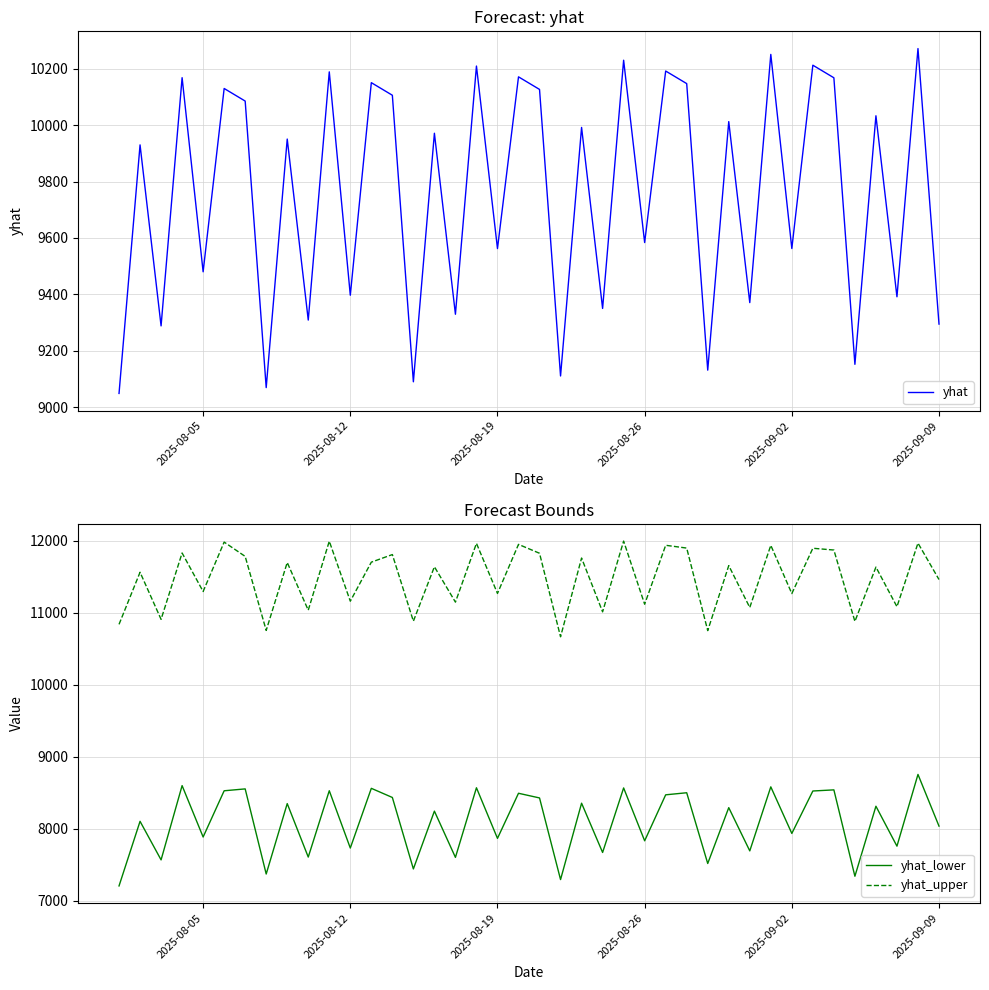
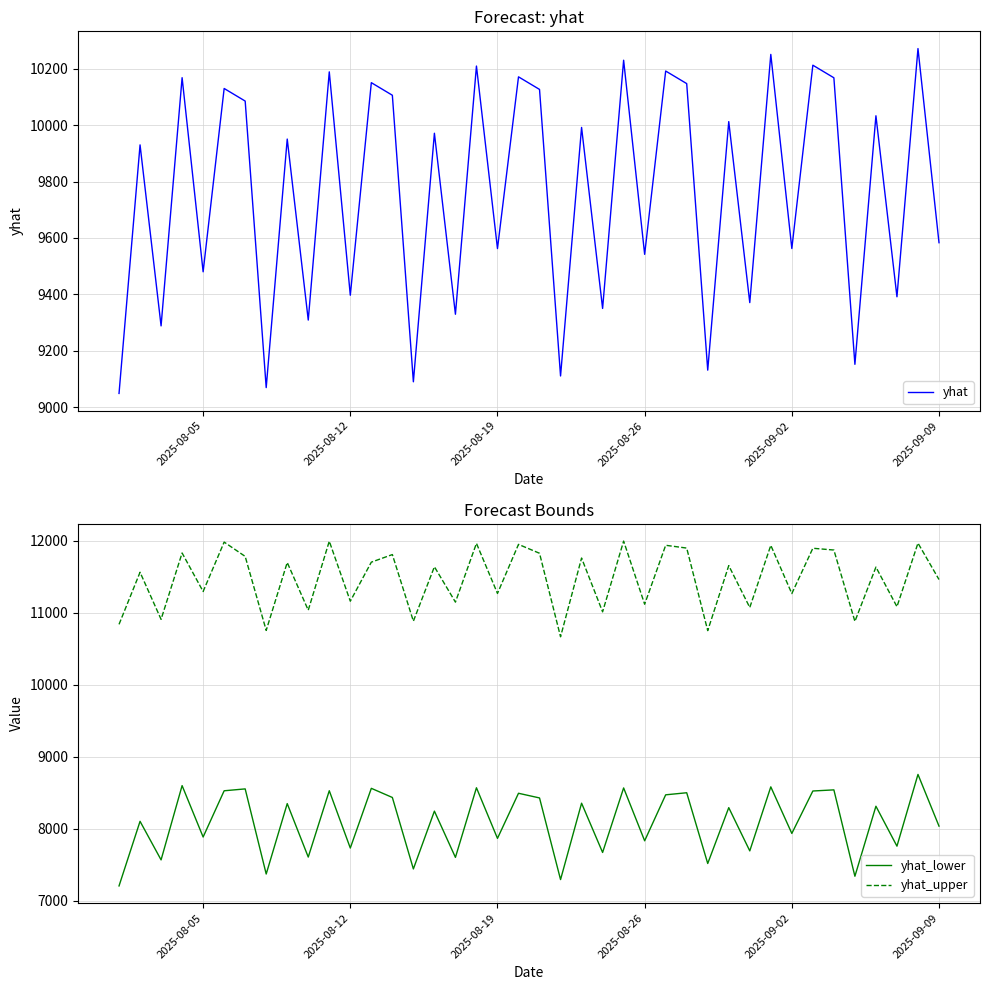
Forecast: yhat, 2025-08-26: 9580 -> 9540
Forecast: yhat, 2025-09-09: 9290 -> 9580
